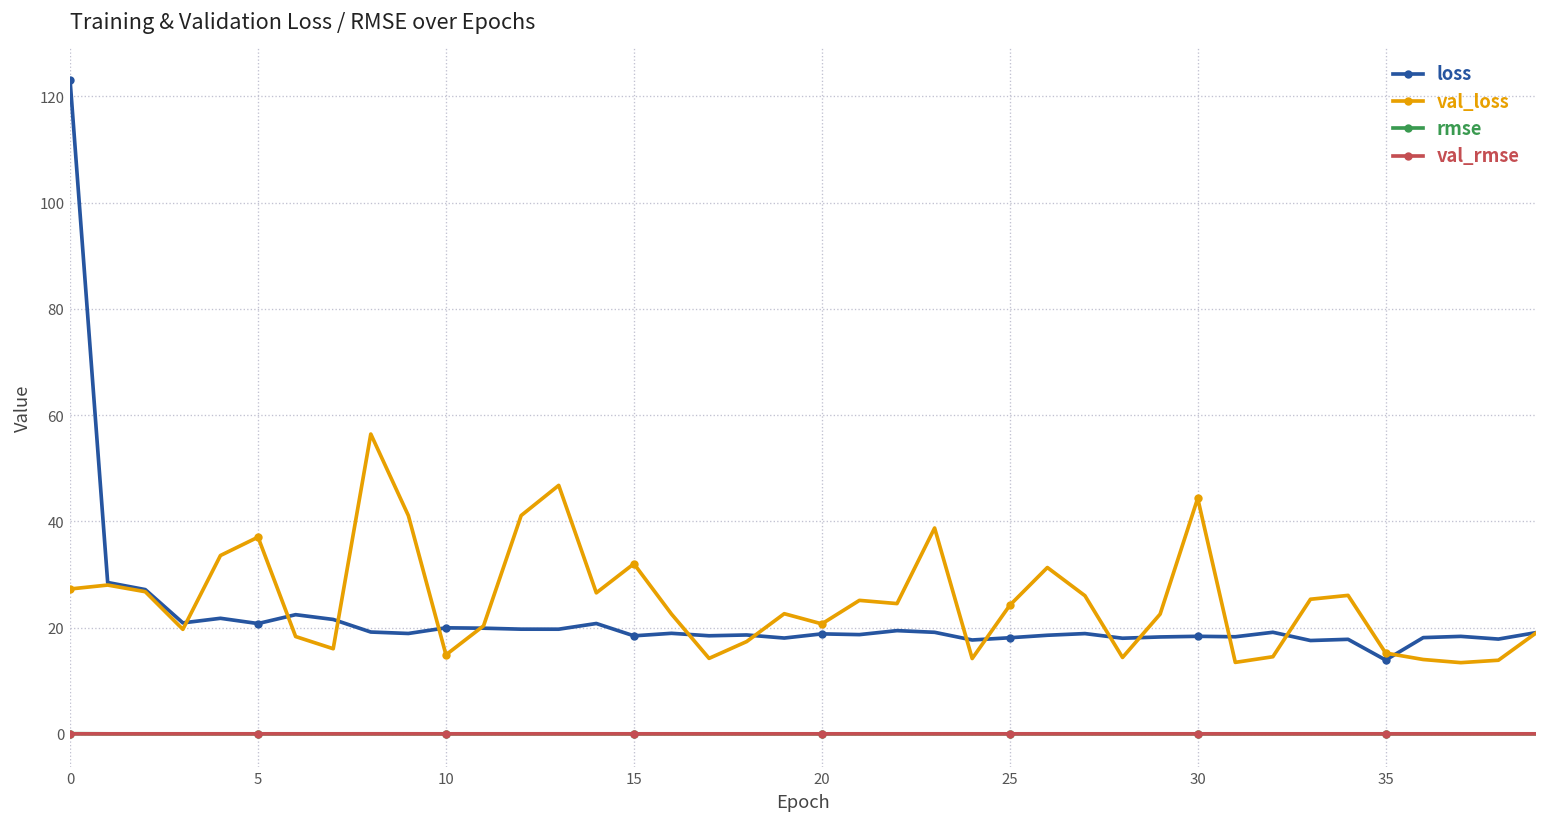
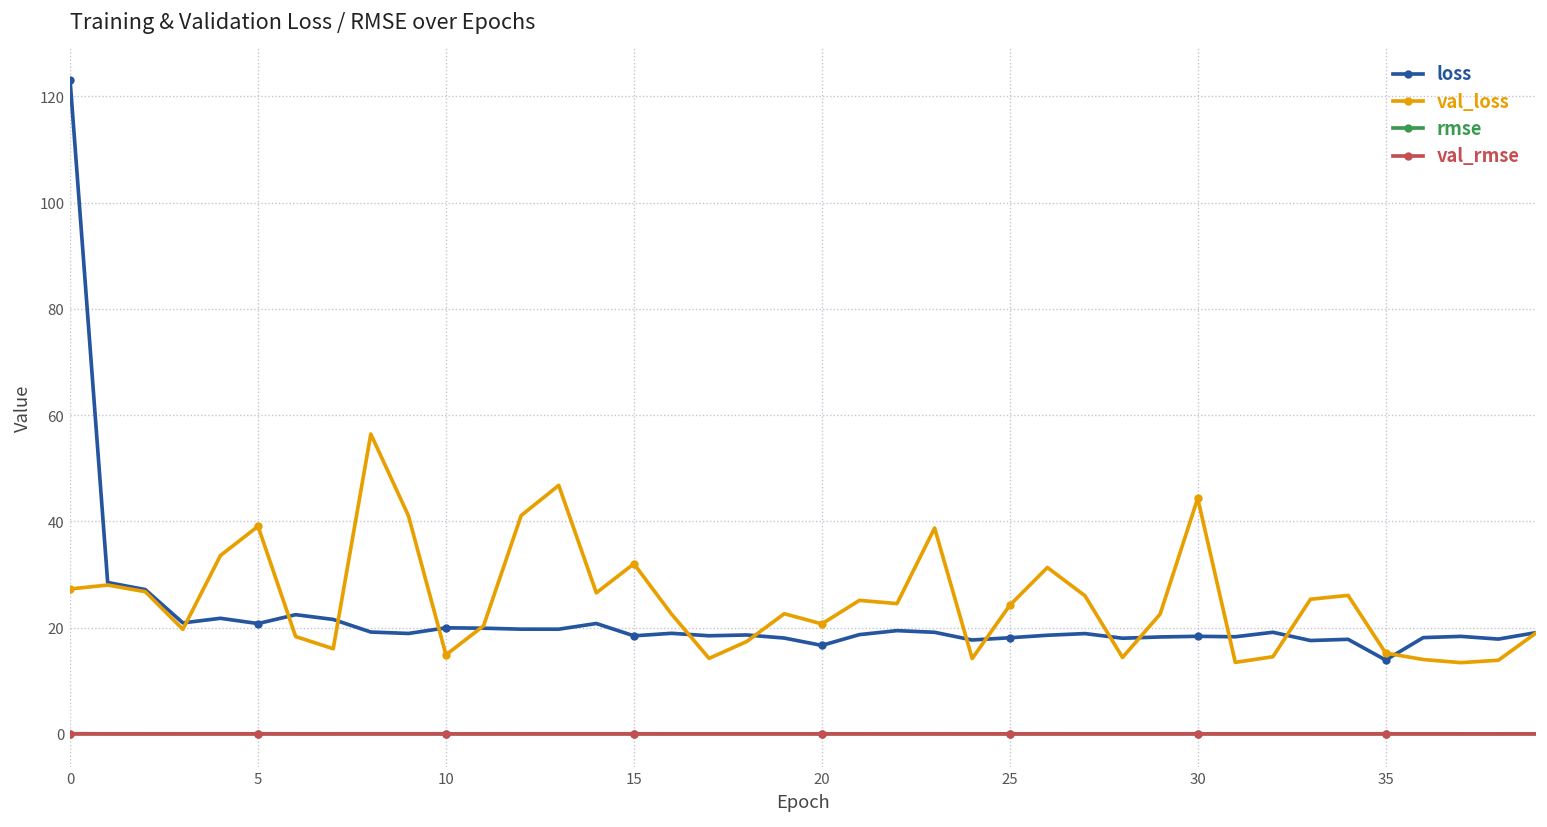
val_loss, 5: 37 -> 39
loss, 20: 19 -> 17
